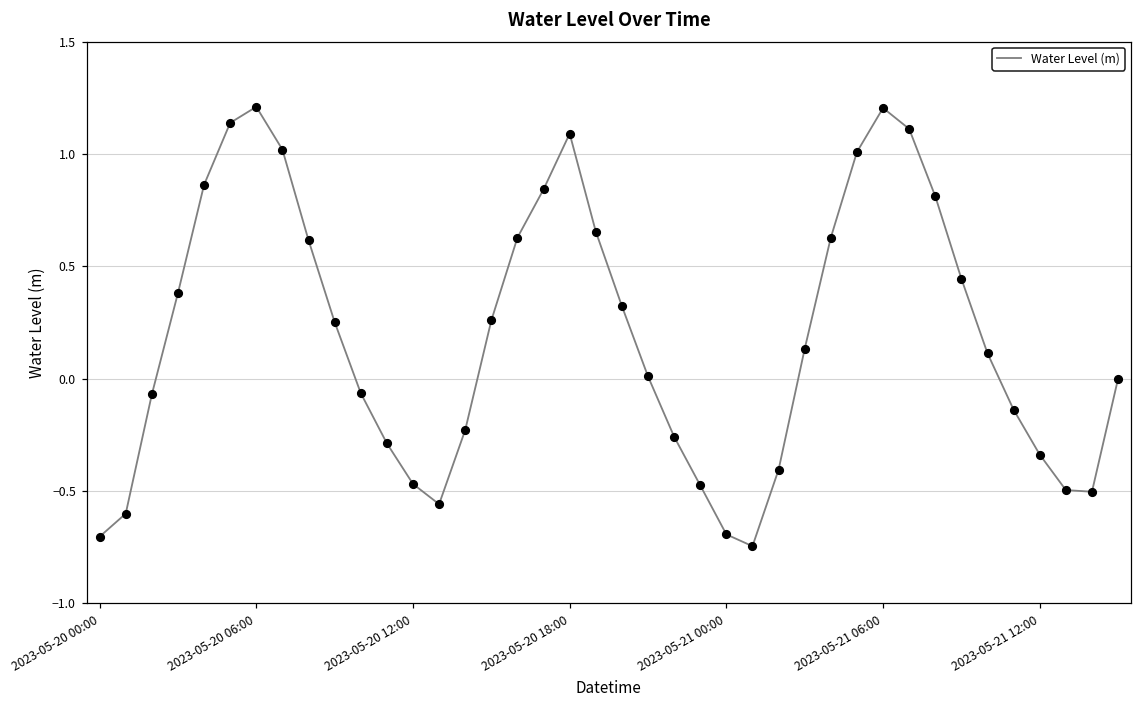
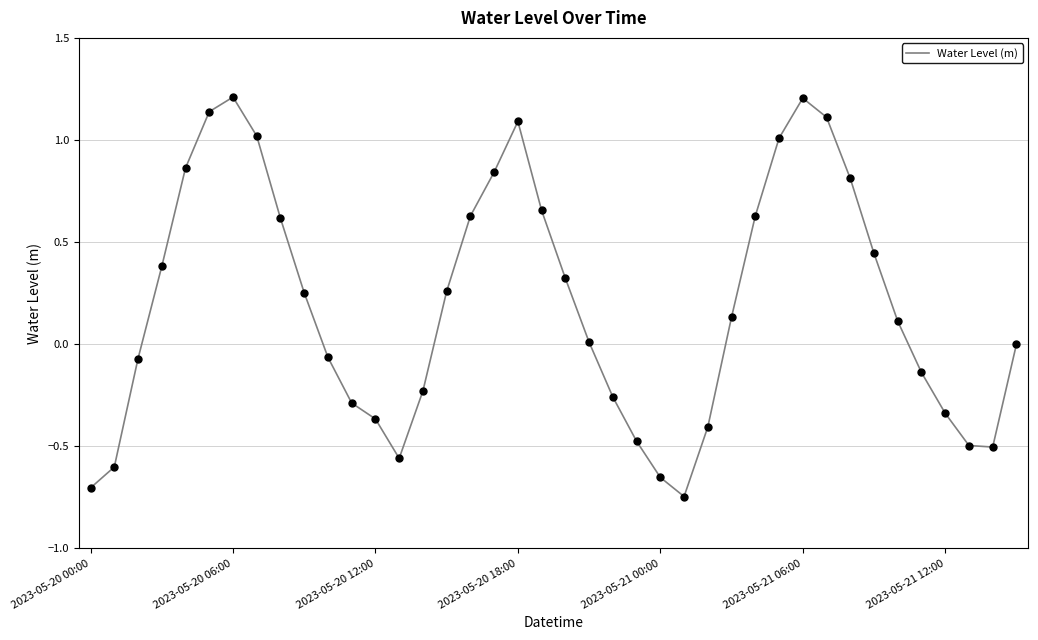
2023-05-20 12:00: -0.47 -> -0.37
2023-05-21 00:00: -0.69 -> -0.65
